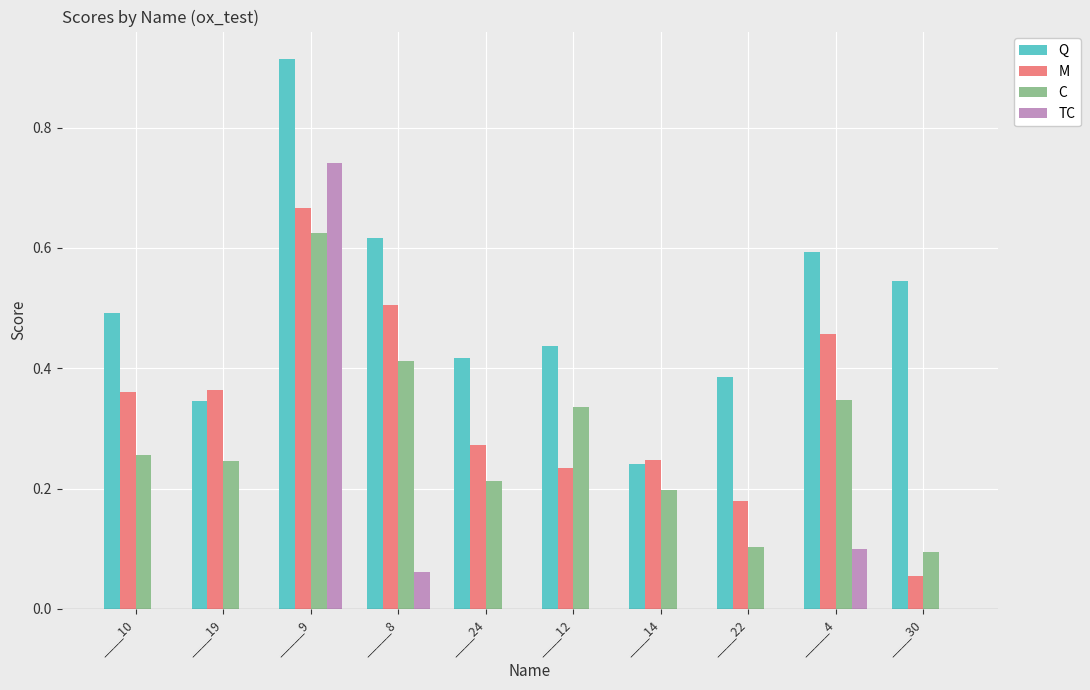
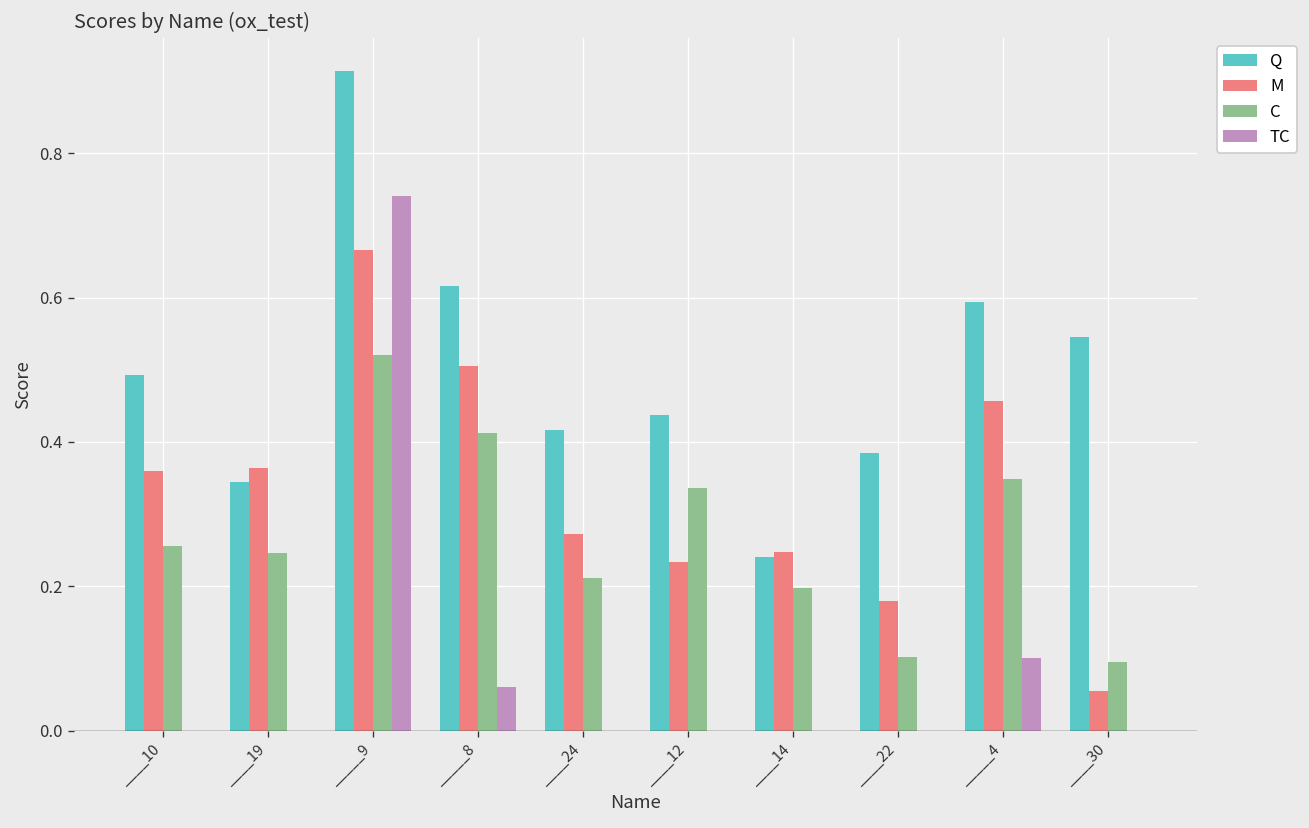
C, _____9: 0.62 -> 0.52
